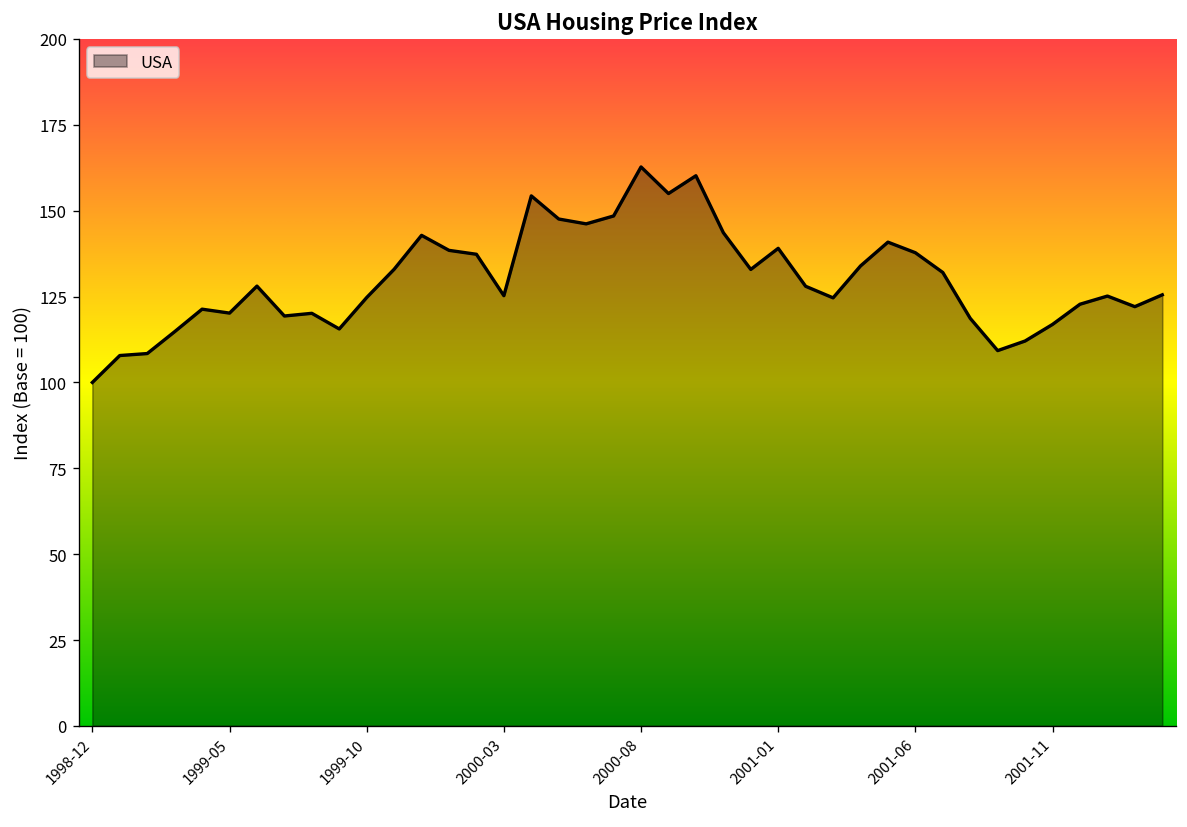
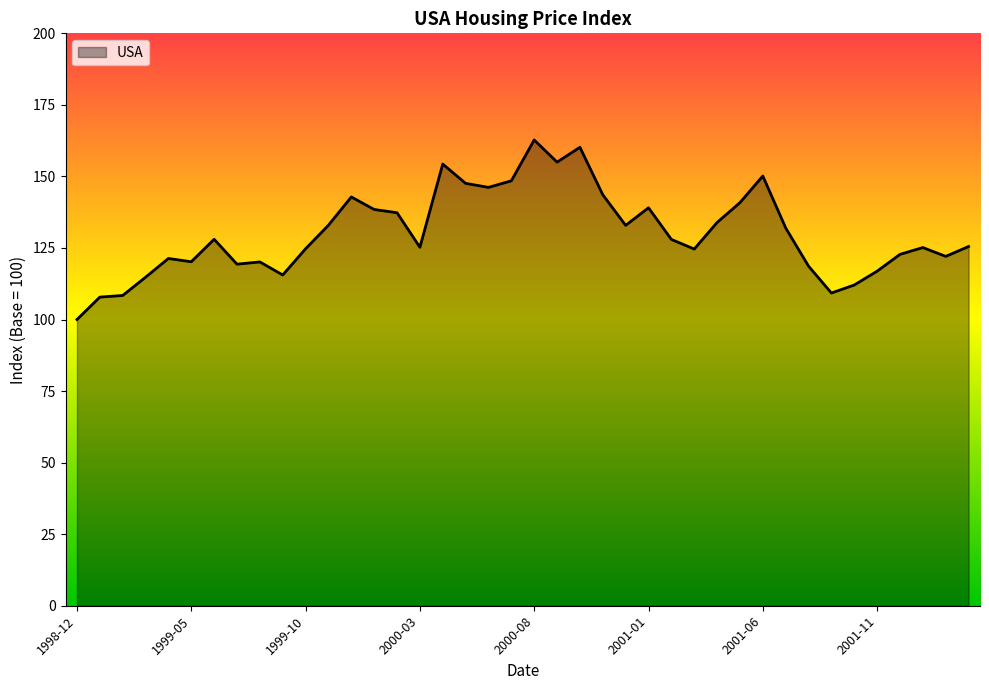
2001-06: 138 -> 150
